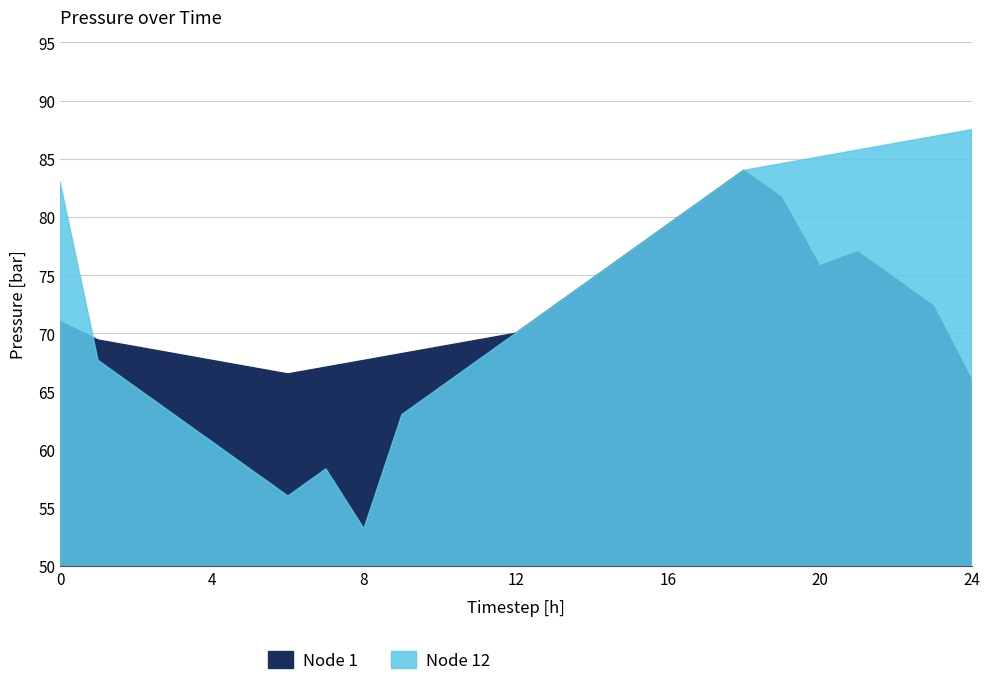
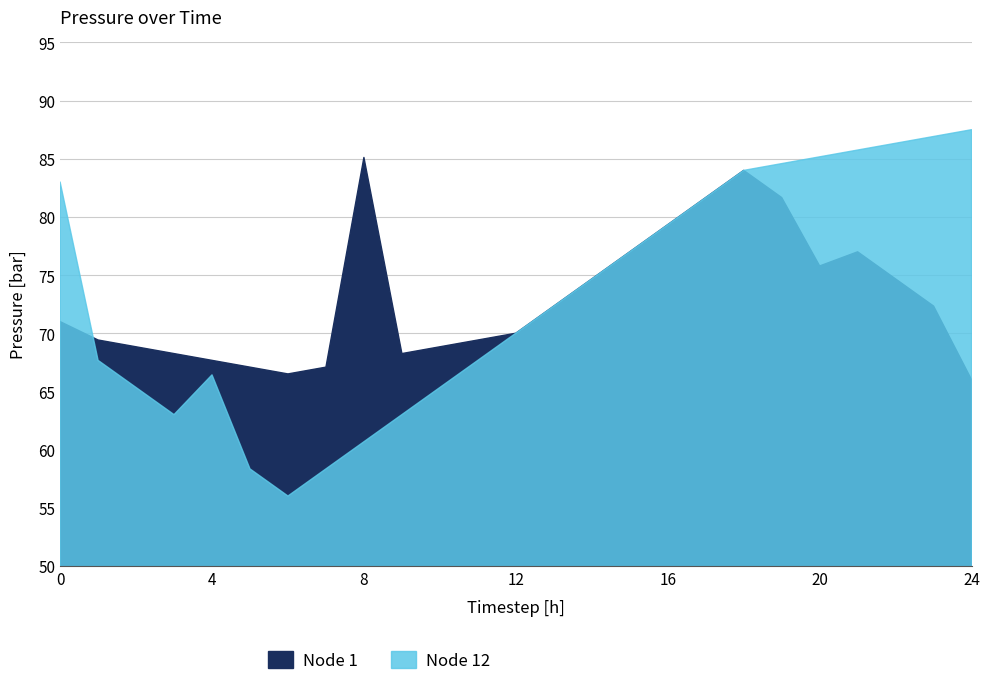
Node 12, 4: 60.7 -> 66.4
Node 1, 8: 67.7 -> 85.1
Node 12, 8: 53.2 -> 60.7
